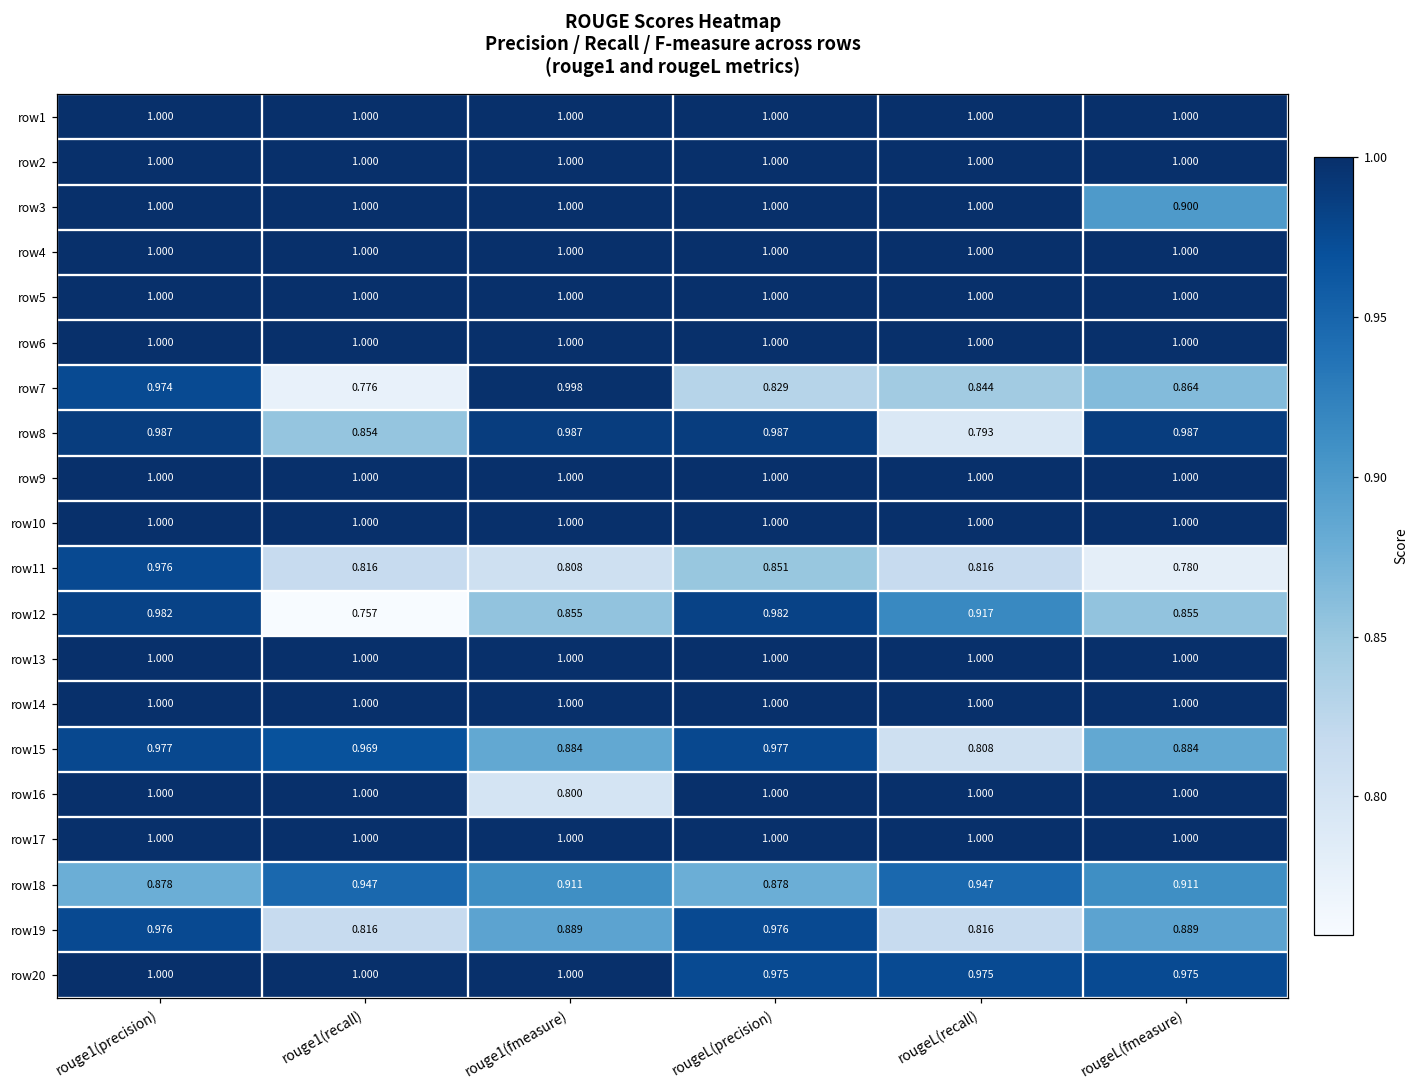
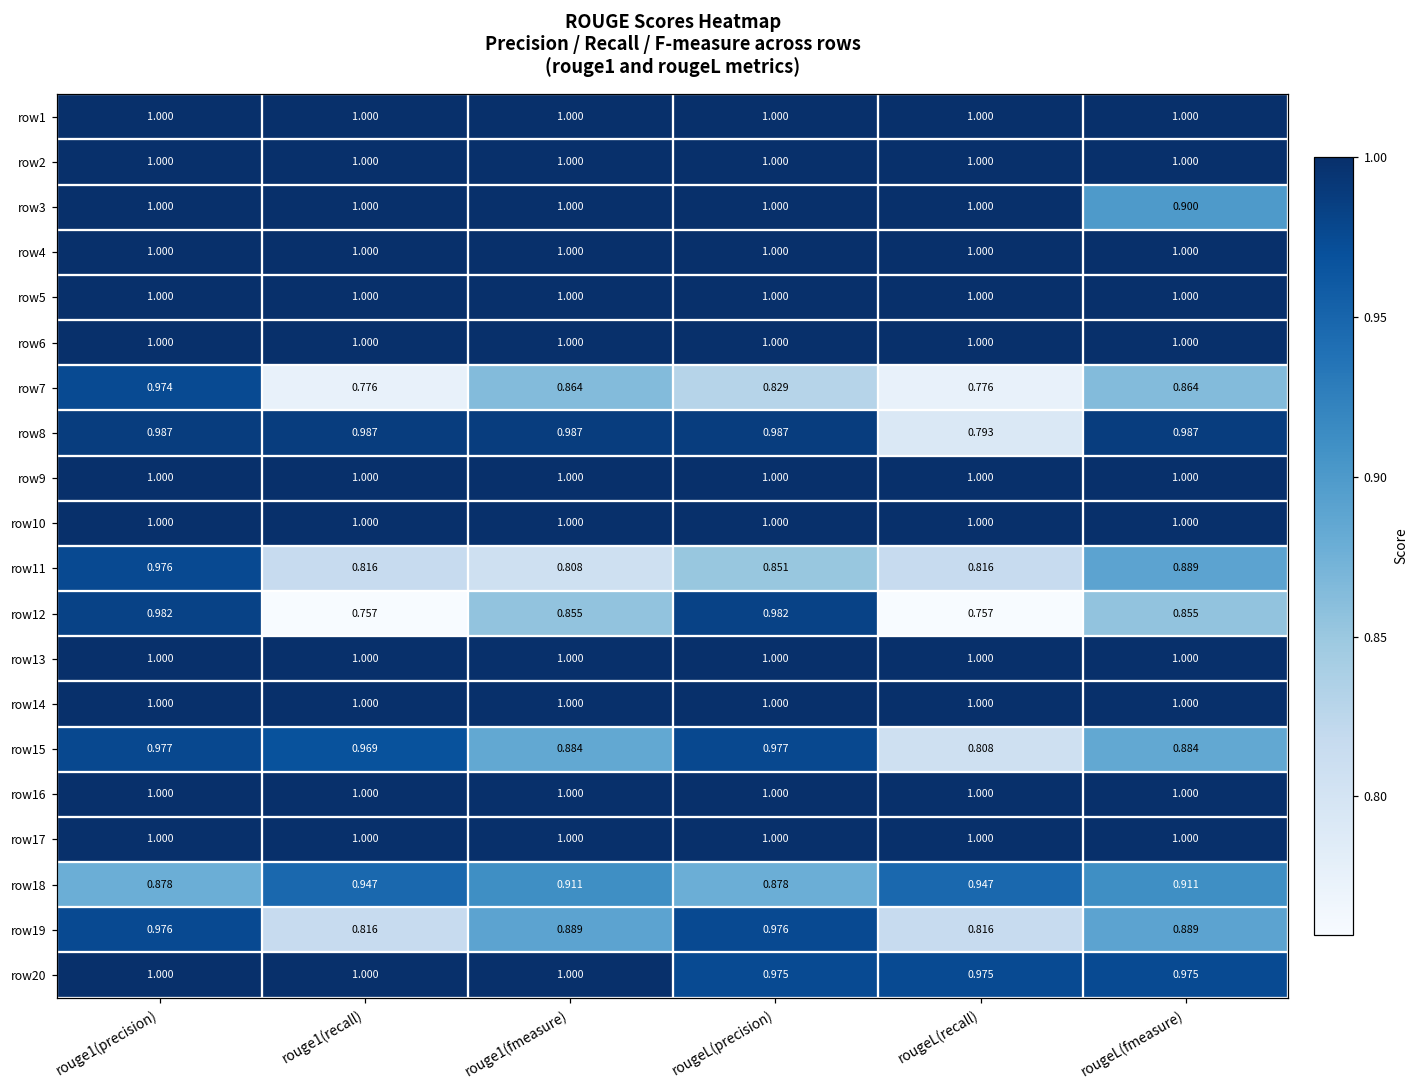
row7, rouge1(fmeasure): 0.998 -> 0.864
row7, rougeL(recall): 0.844 -> 0.776
row8, rouge1(recall): 0.854 -> 0.987
row11, rougeL(fmeasure): 0.780 -> 0.889
row12, rougeL(recall): 0.917 -> 0.757
row16, rouge1(fmeasure): 0.800 -> 1.000
